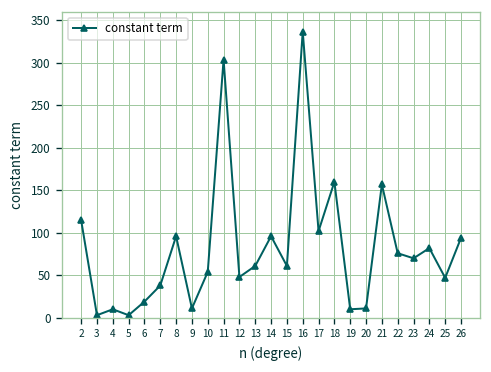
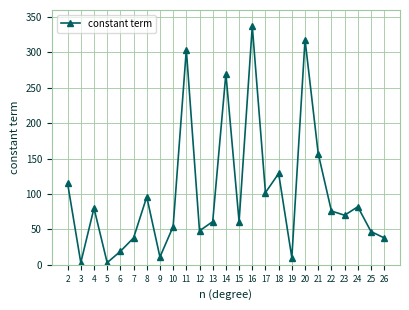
4: 10 -> 80
14: 100 -> 270
18: 160 -> 130
20: 10 -> 320
26: 90 -> 40
